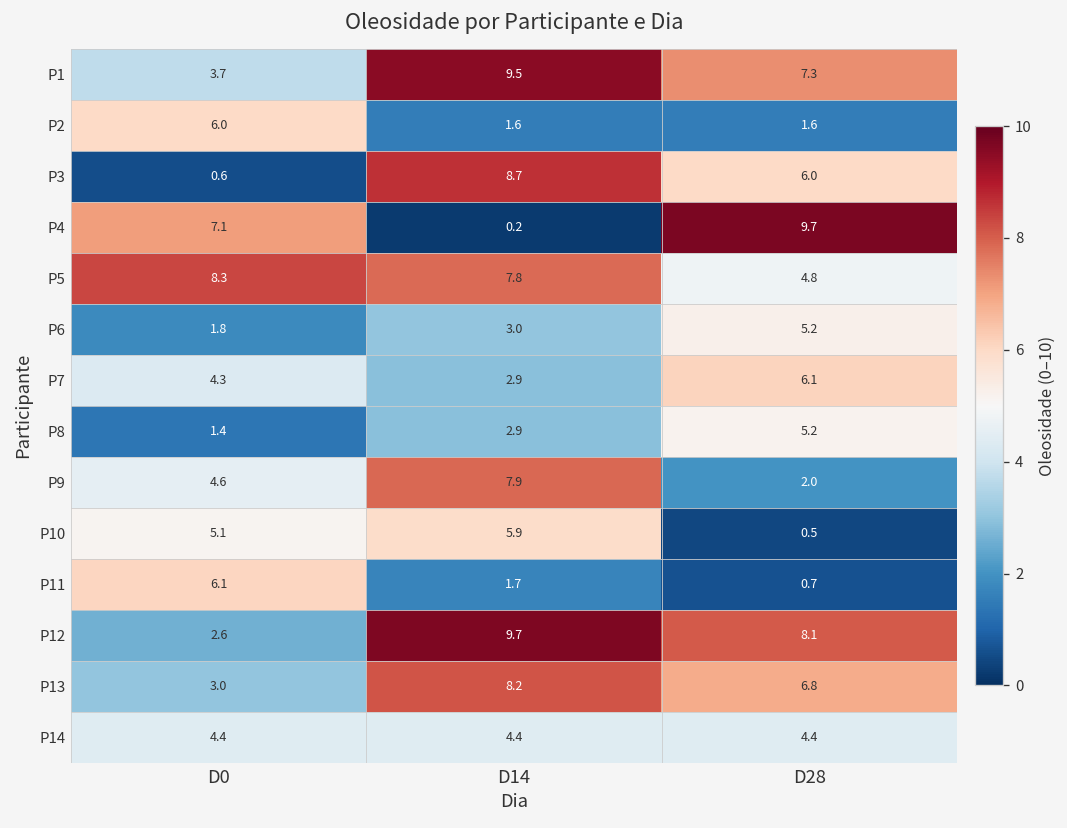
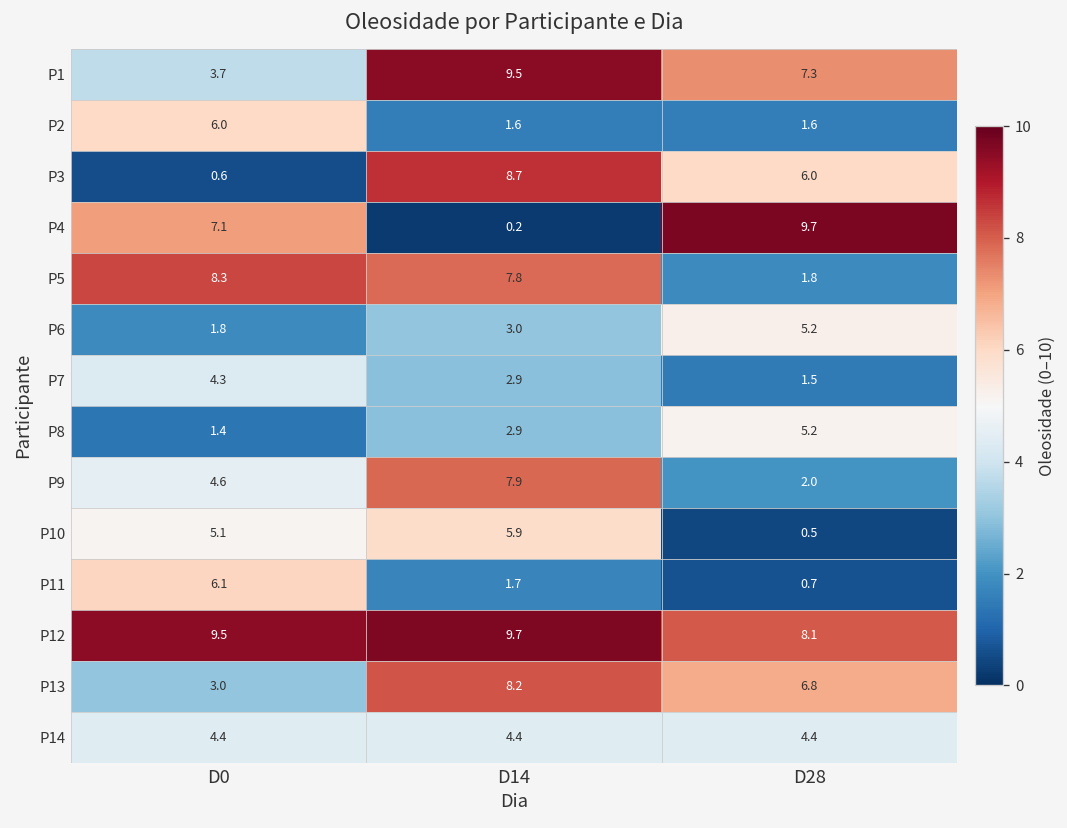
P5, D28: 4.8 -> 1.8
P7, D28: 6.1 -> 1.5
P12, D0: 2.6 -> 9.5
